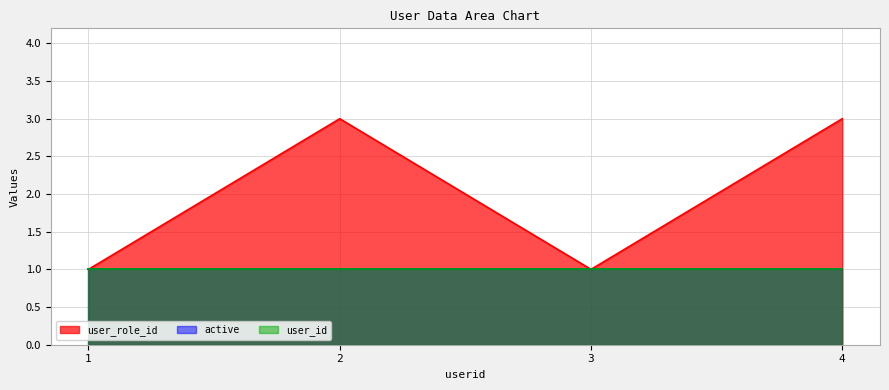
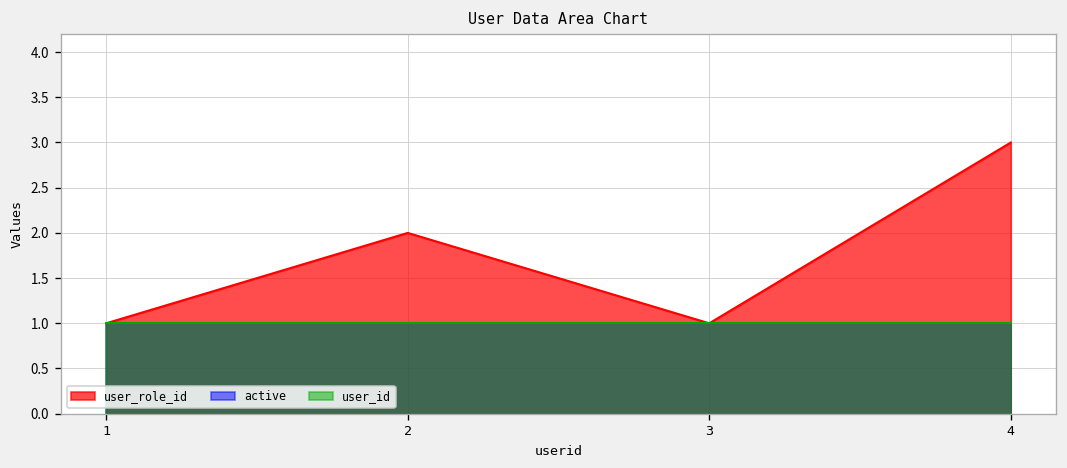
user_role_id, 2: 3 -> 2
